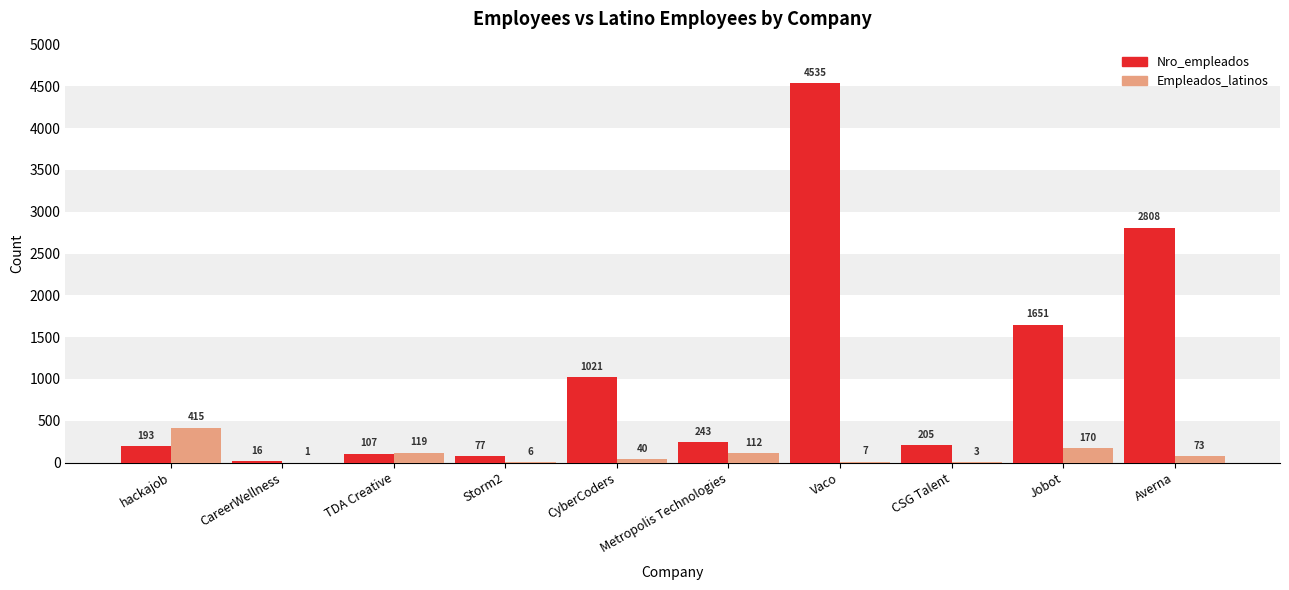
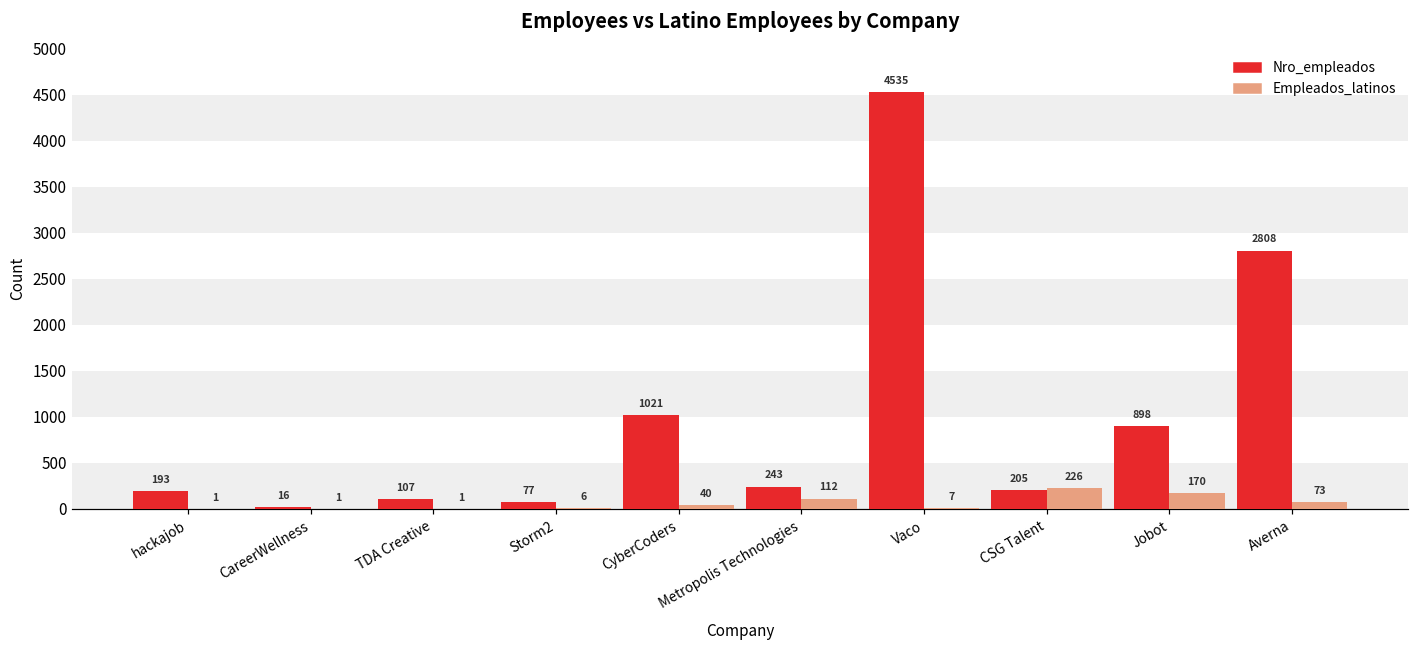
Empleados_latinos, hackajob: 415 -> 1
Empleados_latinos, TDA Creative: 119 -> 1
Empleados_latinos, CSG Talent: 3 -> 226
Nro_empleados, Jobot: 1651 -> 898
